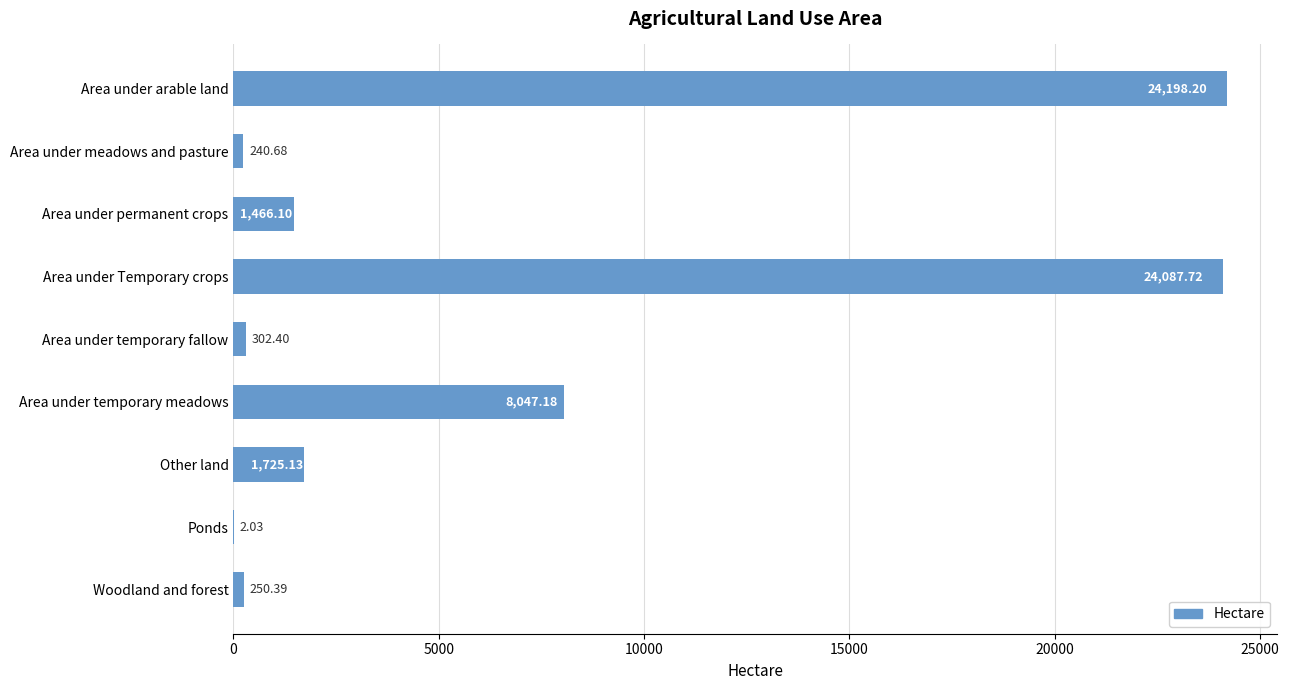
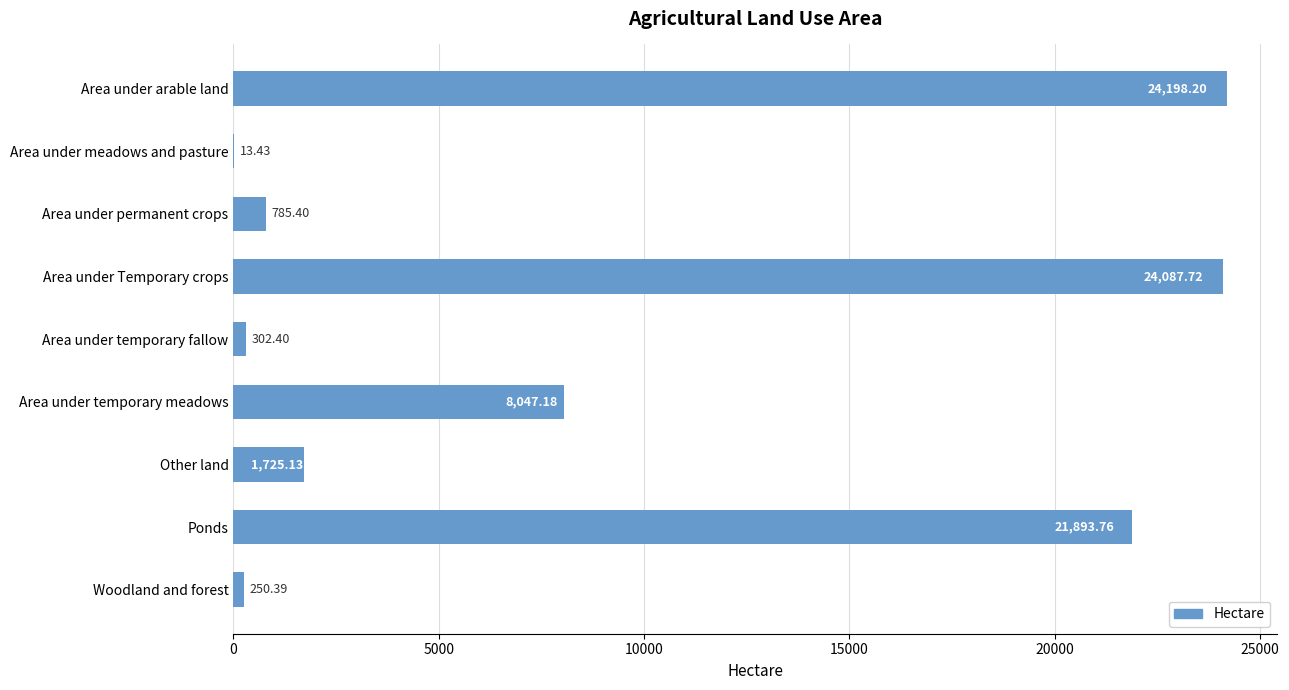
Area under meadows and pasture: 240.68 -> 13.43
Area under permanent crops: 1,466.10 -> 785.40
Ponds: 2.03 -> 21,893.76
